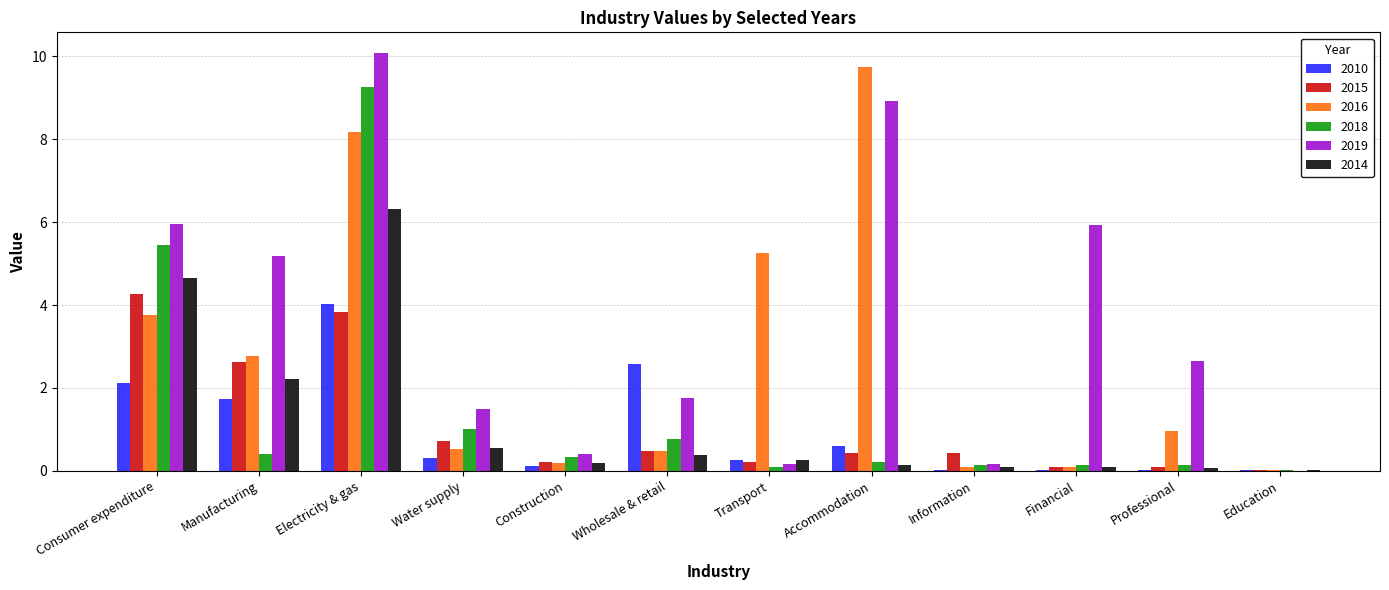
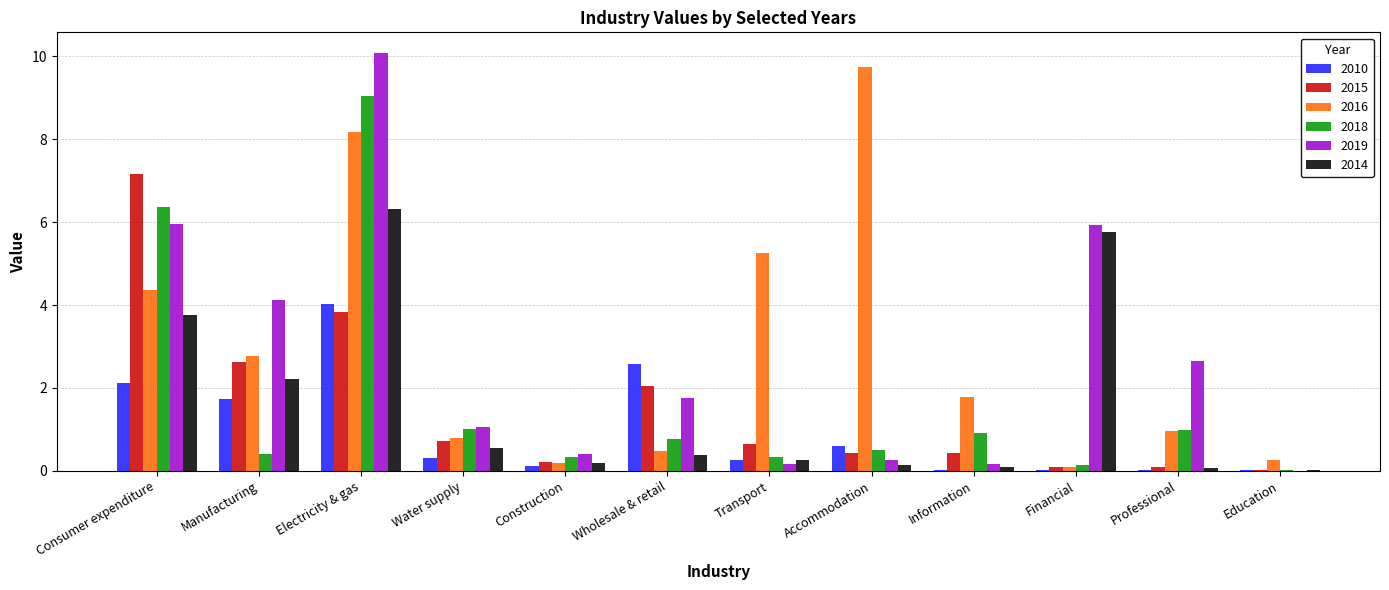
2015, Consumer expenditure: 4.3 -> 7.2
2016, Consumer expenditure: 3.8 -> 4.4
2018, Consumer expenditure: 5.4 -> 6.4
2014, Consumer expenditure: 4.7 -> 3.8
2019, Manufacturing: 5.2 -> 4.1
2018, Electricity & gas: 9.3 -> 9.0
2016, Water supply: 0.5 -> 0.8
2019, Water supply: 1.5 -> 1.1
2015, Wholesale & retail: 0.5 -> 2.1
2015, Transport: 0.2 -> 0.7
2018, Transport: 0.1 -> 0.3
2018, Accommodation: 0.2 -> 0.5
2019, Accommodation: 8.9 -> 0.3
2016, Information: 0.1 -> 1.8
2018, Information: 0.1 -> 0.9
2014, Financial: 0.1 -> 5.8
2018, Professional: 0.1 -> 1.0
2016, Education: 0.0 -> 0.3
